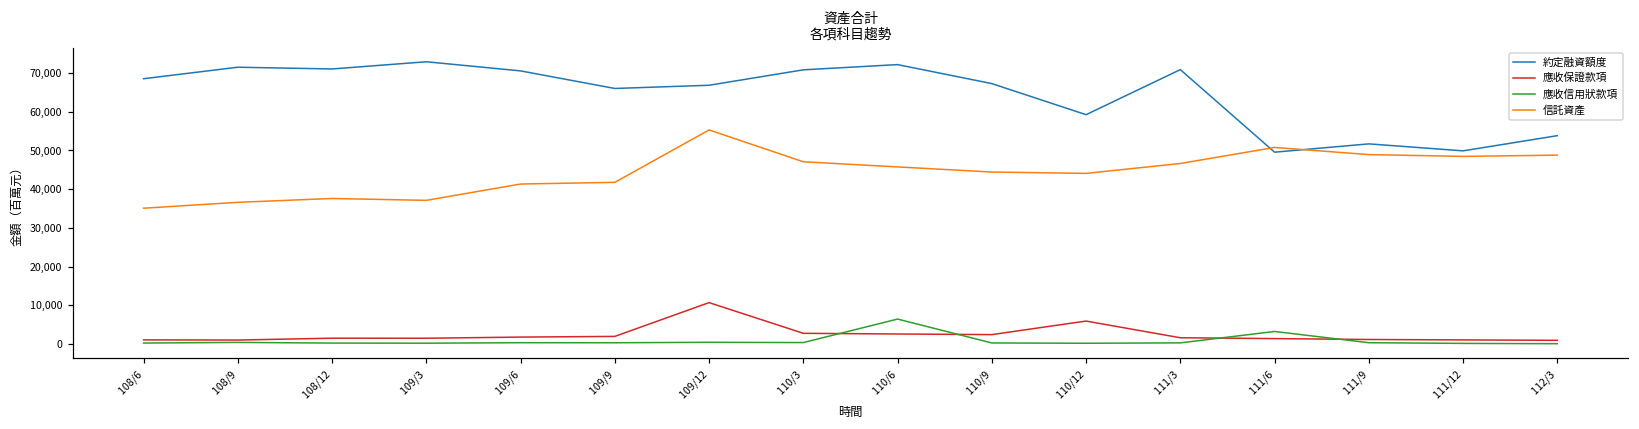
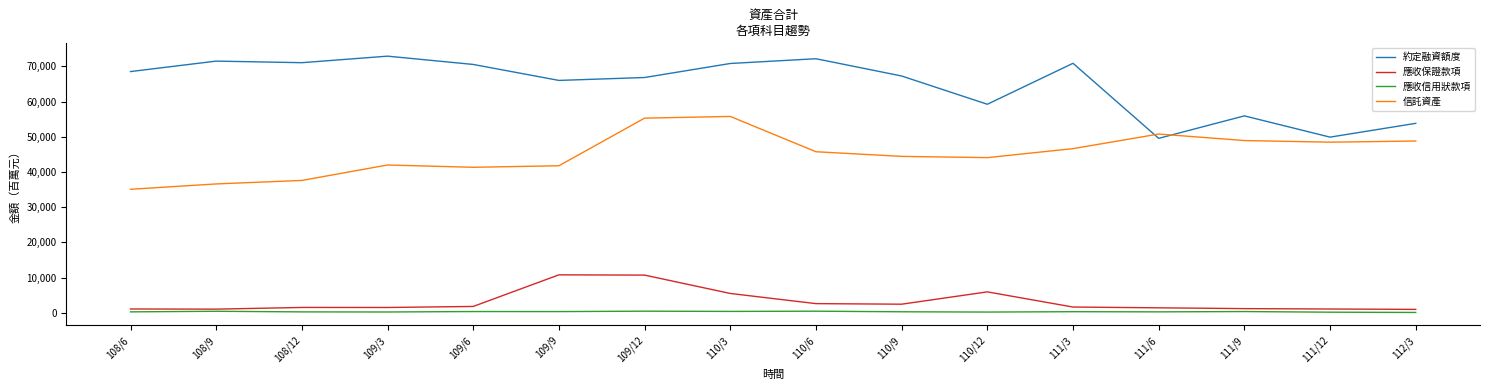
信託資產, 109/3: 37,000 -> 42,000
應收保證款項, 109/9: 2,000 -> 11,000
應收保證款項, 110/3: 3,000 -> 5,000
信託資產, 110/3: 47,000 -> 56,000
應收信用狀款項, 110/6: 6,000 -> 0
應收信用狀款項, 111/6: 3,000 -> 0
約定融資額度, 111/9: 52,000 -> 56,000
